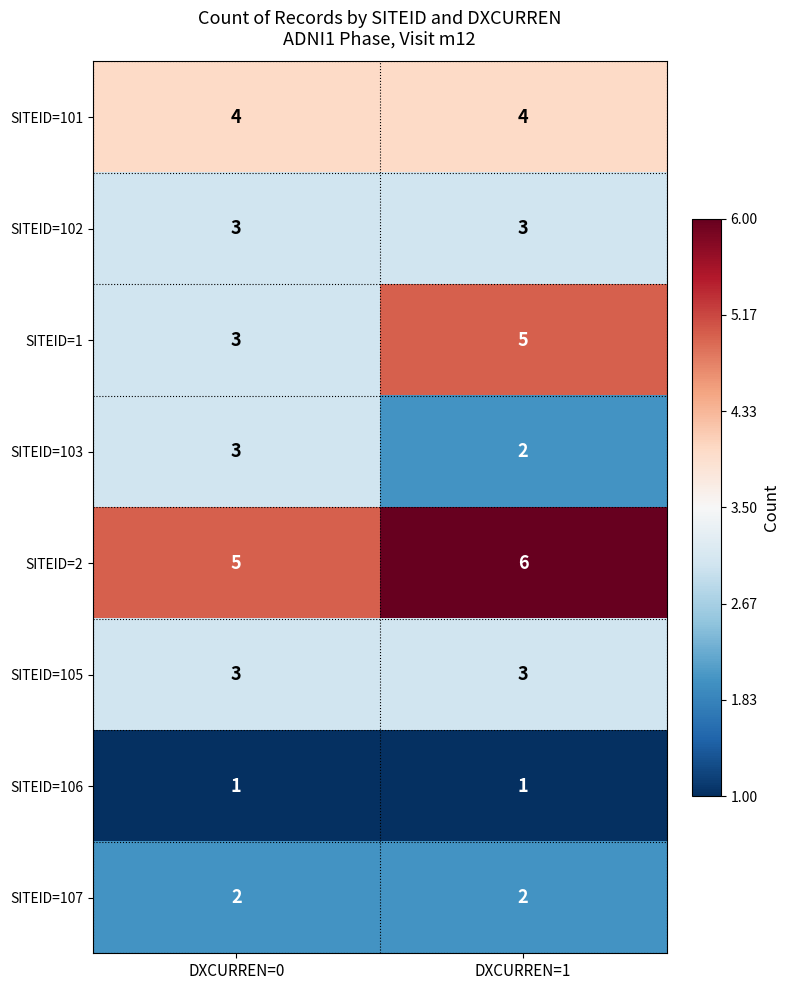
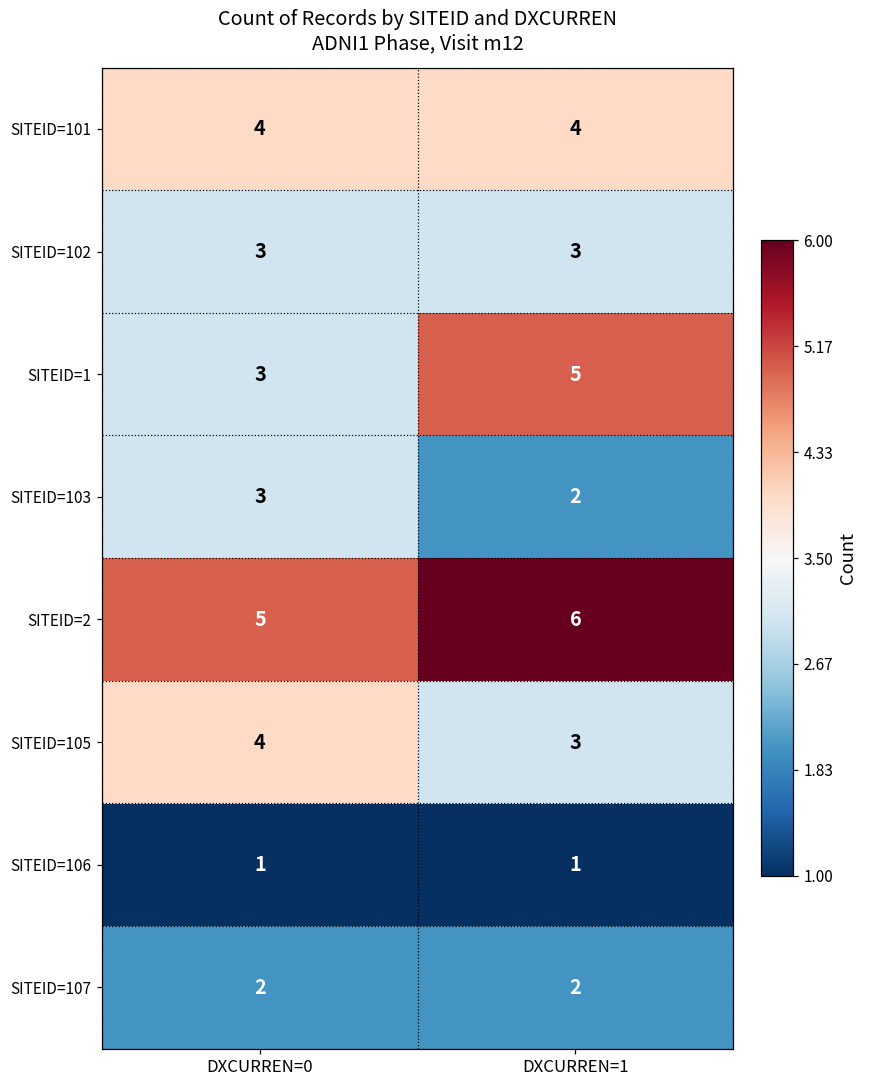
SITEID=105, DXCURREN=0: 3 -> 4
